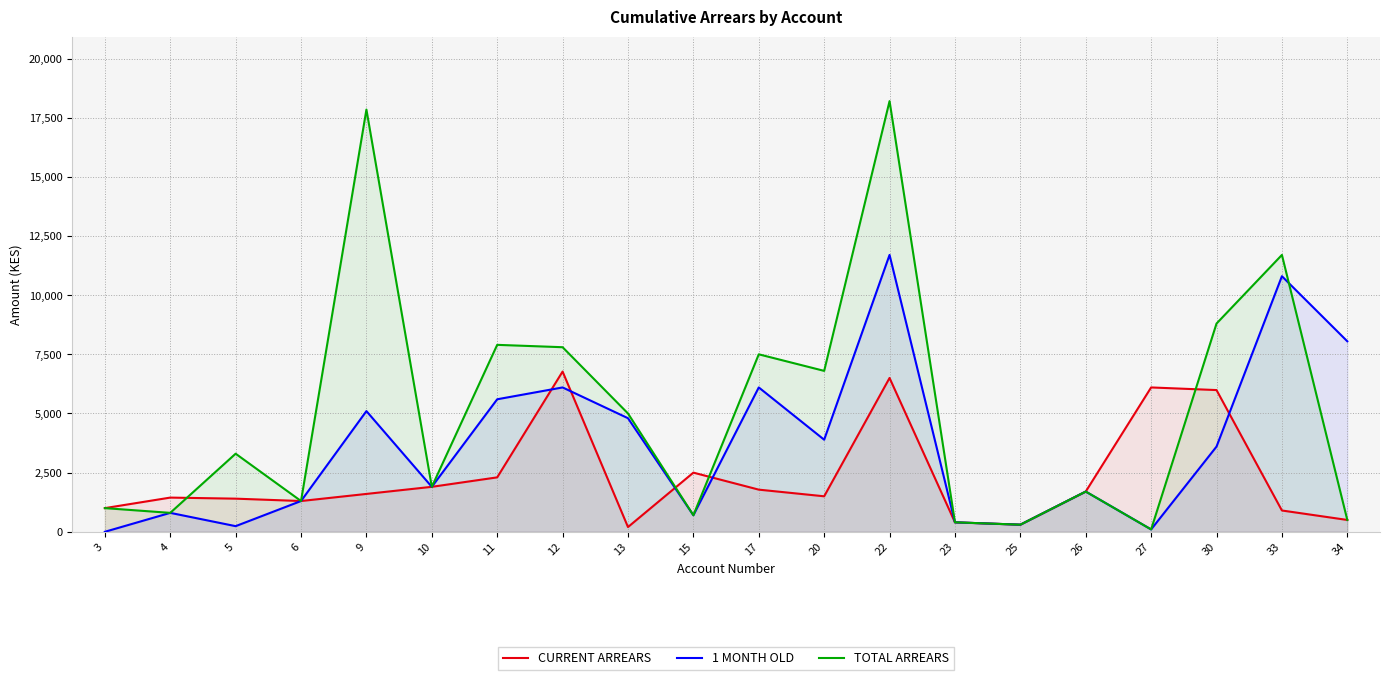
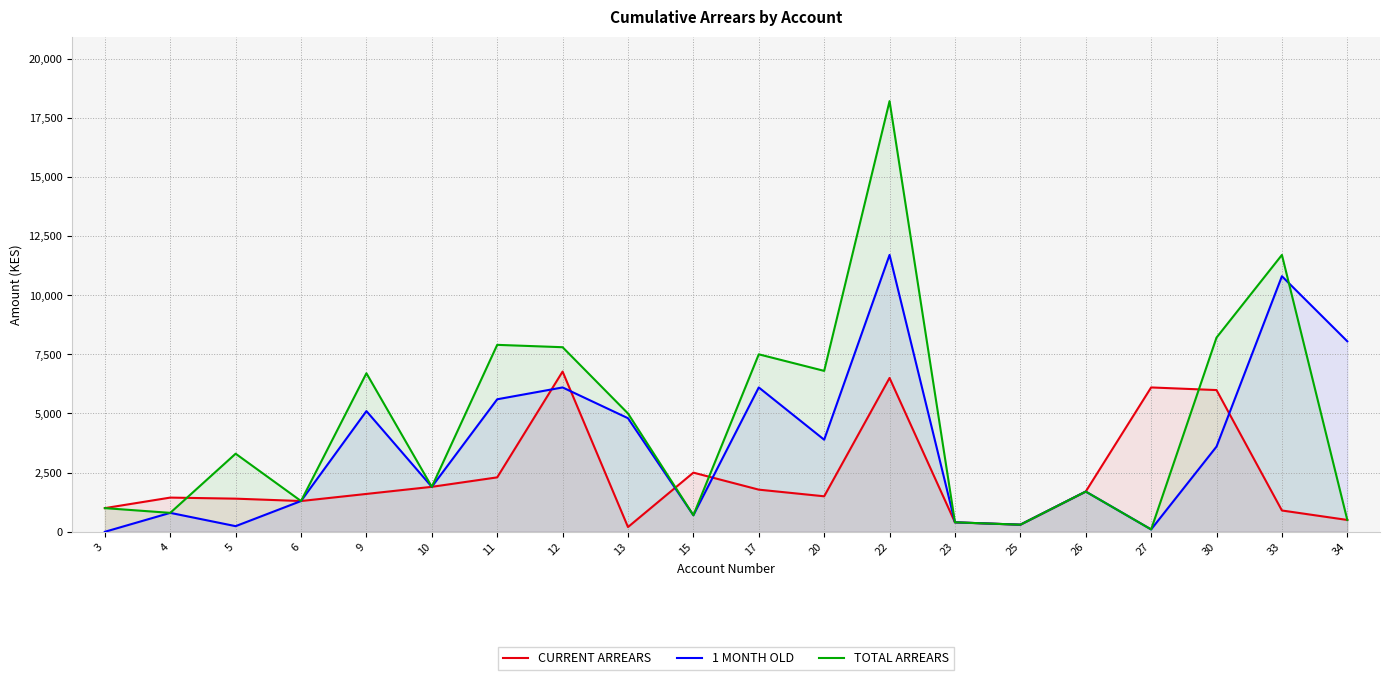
TOTAL ARREARS, 9: 17,800 -> 6,700
TOTAL ARREARS, 30: 8,800 -> 8,200
